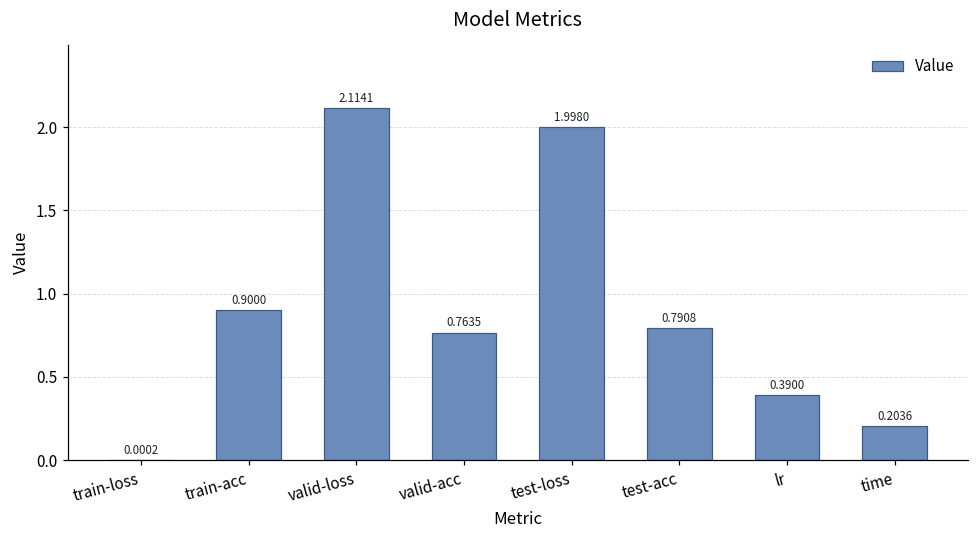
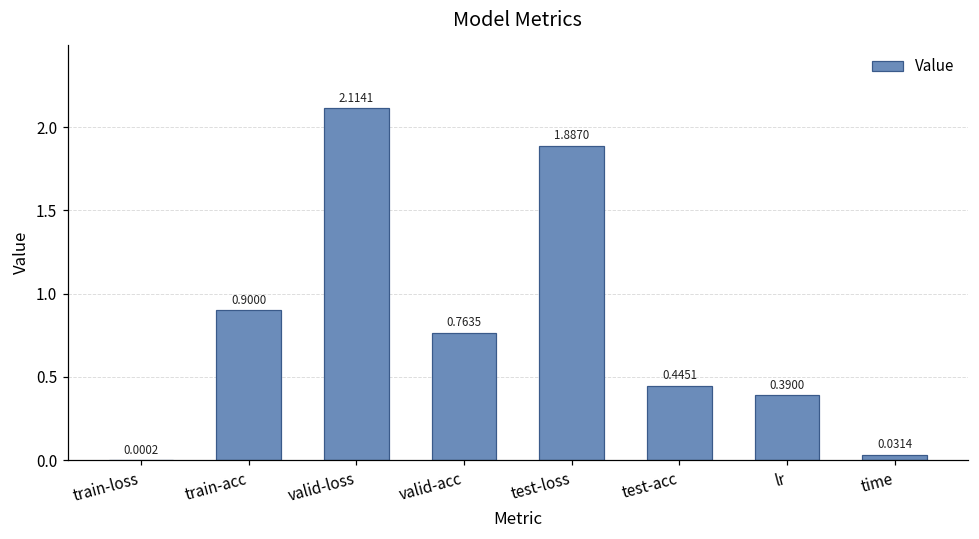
test-loss: 1.9980 -> 1.8870
test-acc: 0.7908 -> 0.4451
time: 0.2036 -> 0.0314
